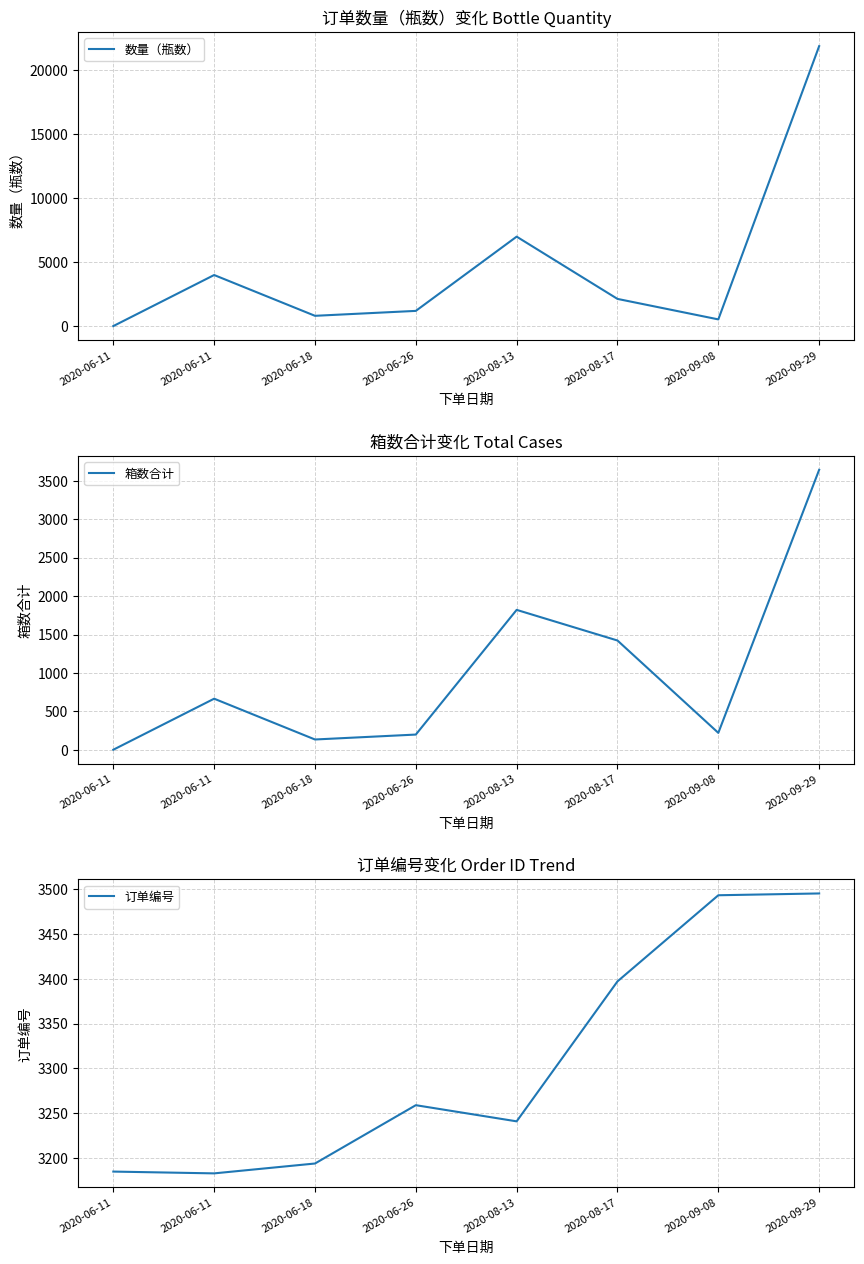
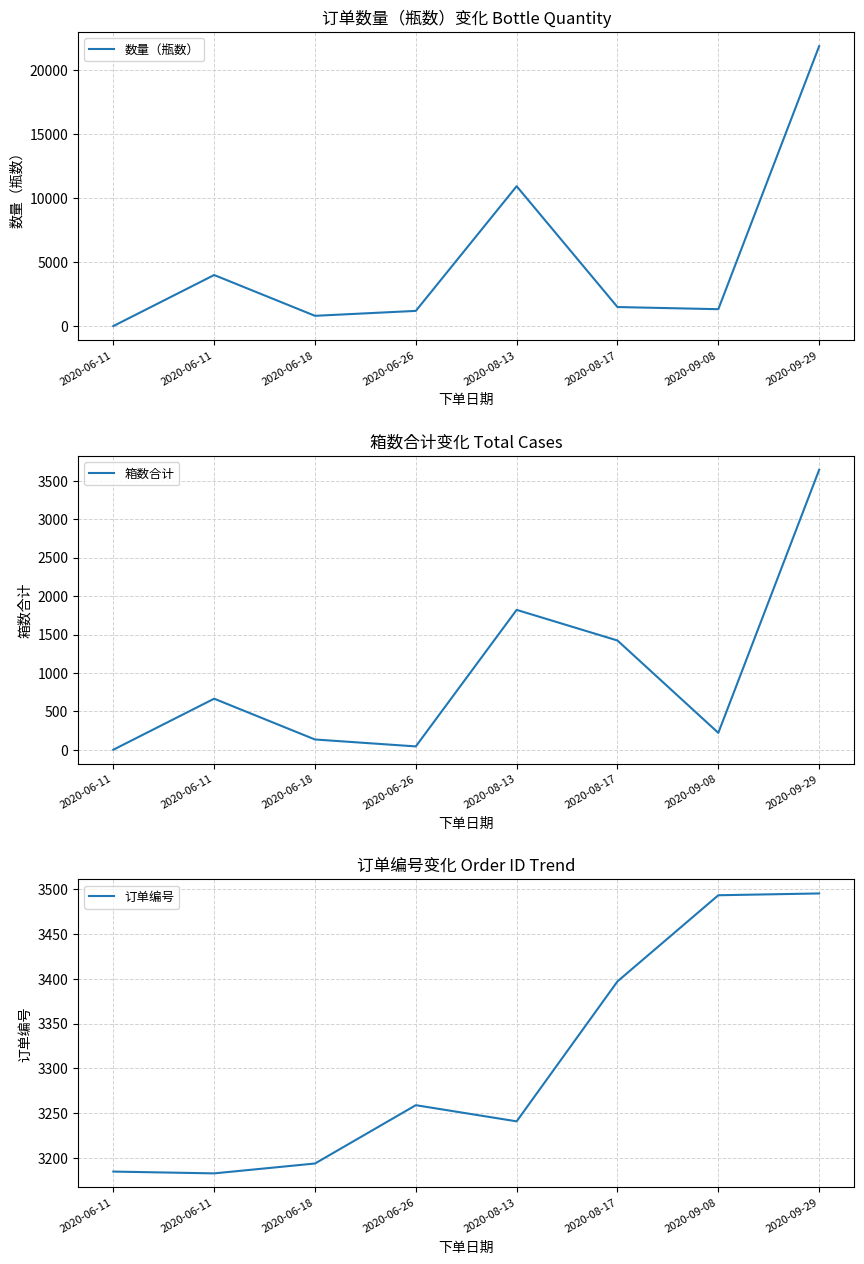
订单数量（瓶数）变化 Bottle Quantity, 2020-08-13: 7000 -> 10900
订单数量（瓶数）变化 Bottle Quantity, 2020-08-17: 2100 -> 1500
订单数量（瓶数）变化 Bottle Quantity, 2020-09-08: 500 -> 1300
箱数合计变化 Total Cases, 2020-06-26: 200 -> 0
